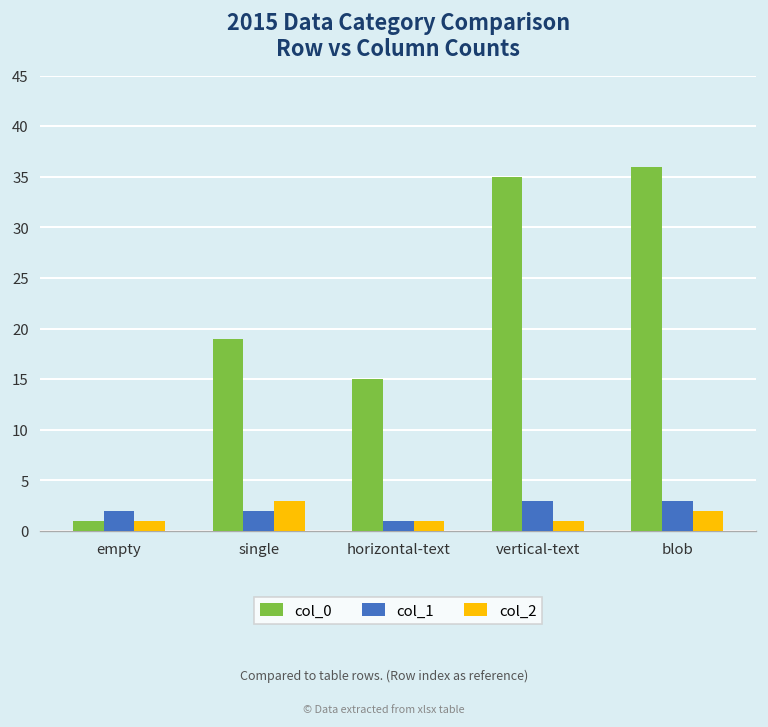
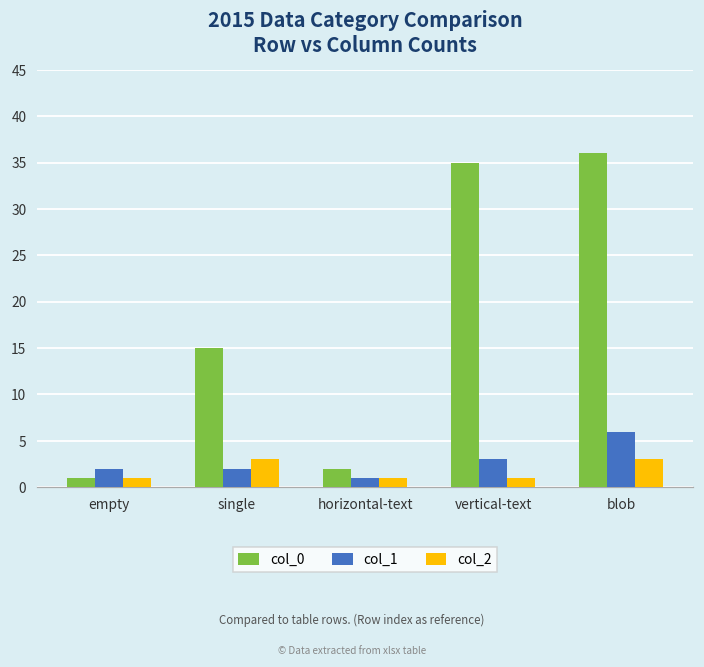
col_0, single: 19 -> 15
col_0, horizontal-text: 15 -> 2
col_1, blob: 3 -> 6
col_2, blob: 2 -> 3
